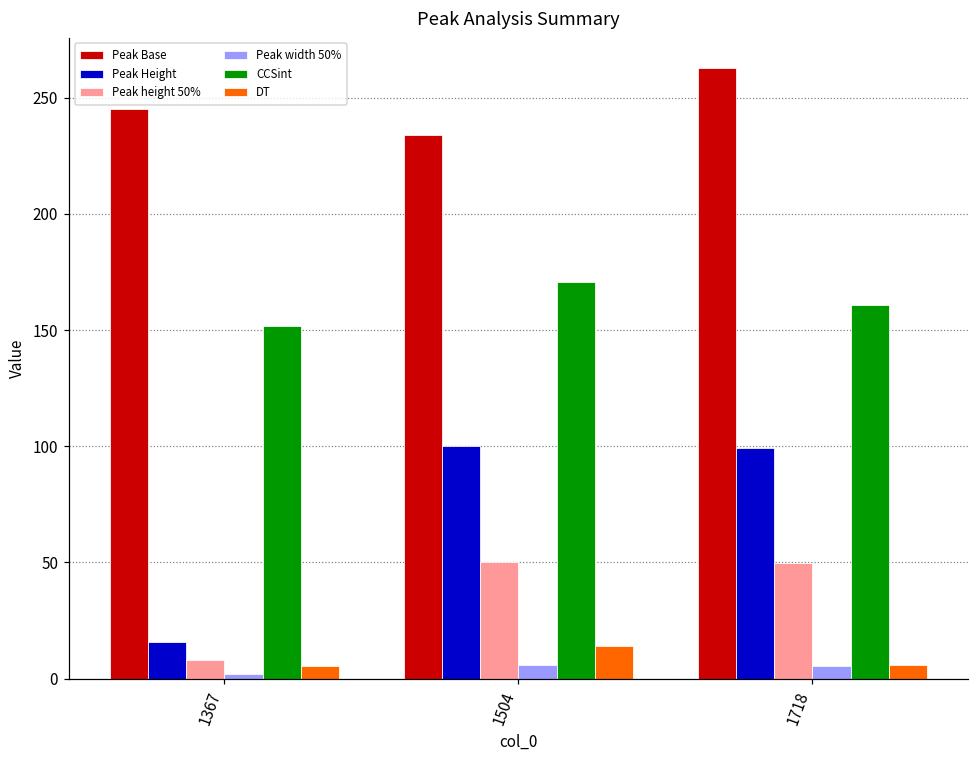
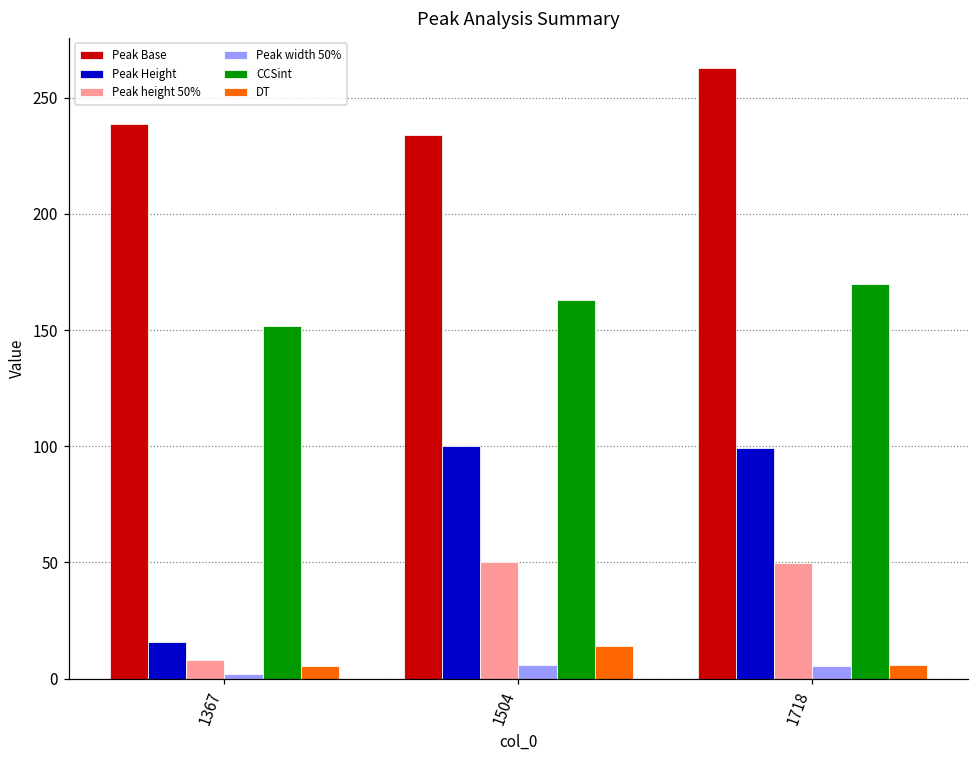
Peak Base, 1367: 245 -> 239
CCSint, 1504: 171 -> 163
CCSint, 1718: 161 -> 170
